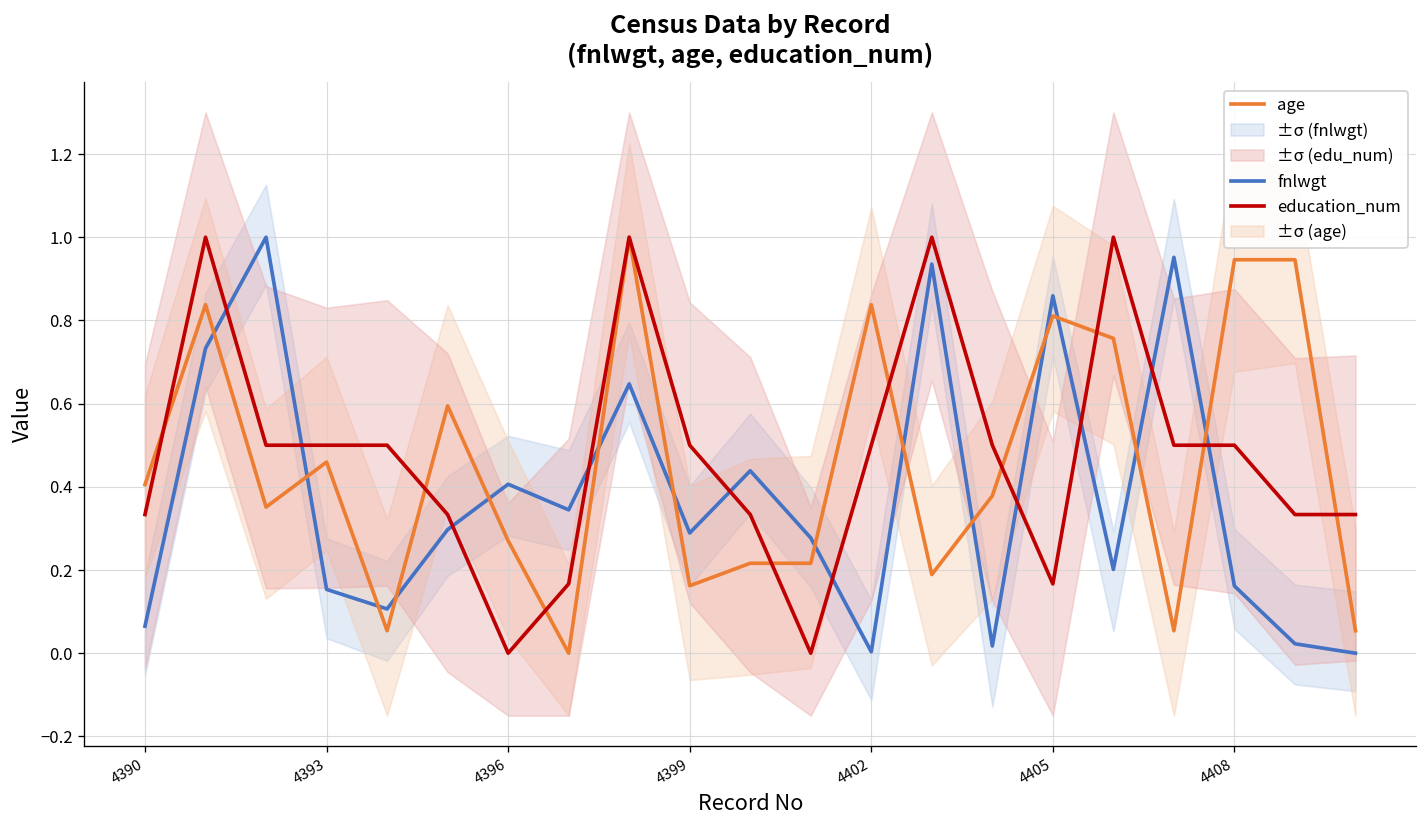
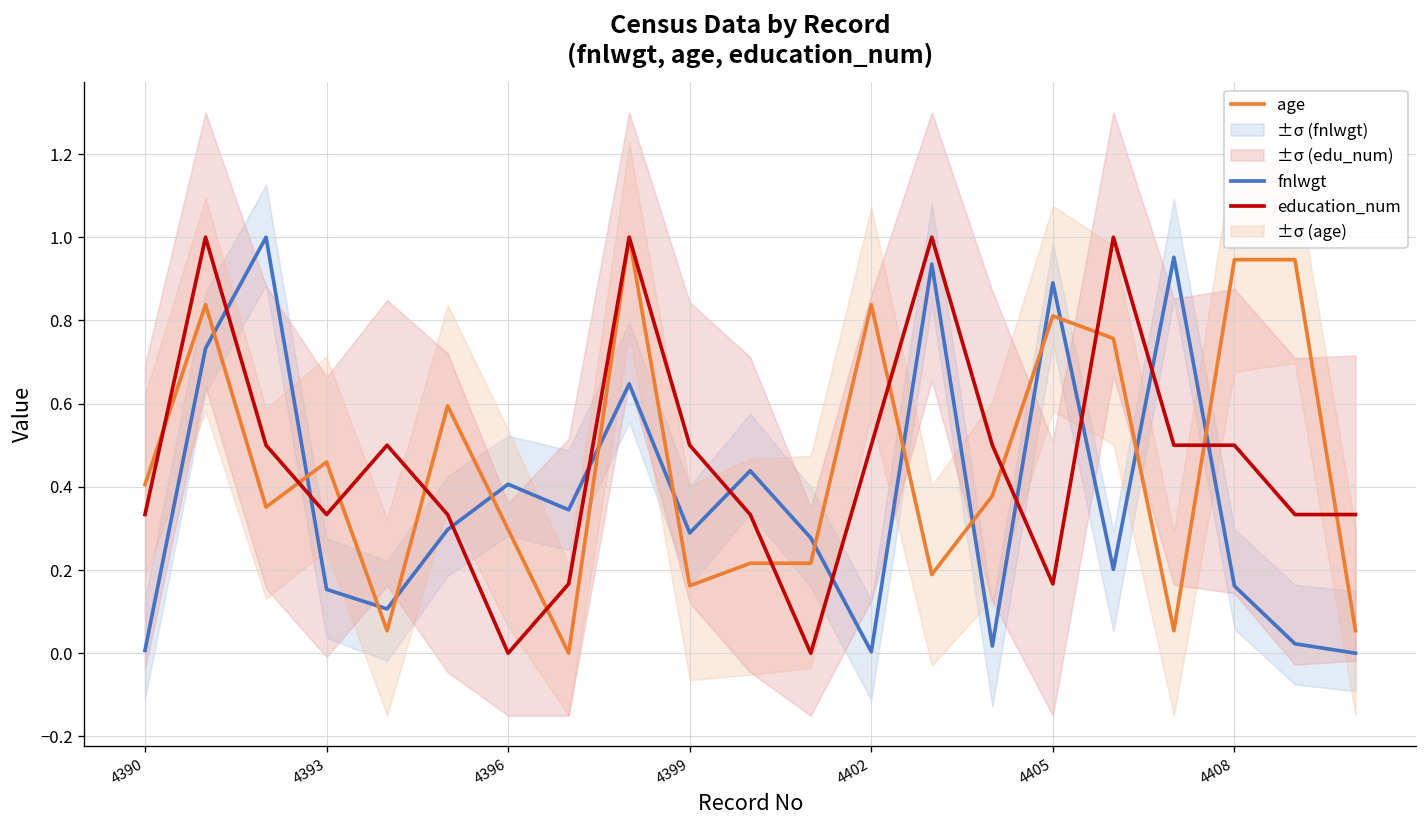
fnlwgt, 4390: 0.07 -> 0.01
education_num, 4393: 0.50 -> 0.33
age, 4396: 0.27 -> 0.30
fnlwgt, 4405: 0.86 -> 0.89
